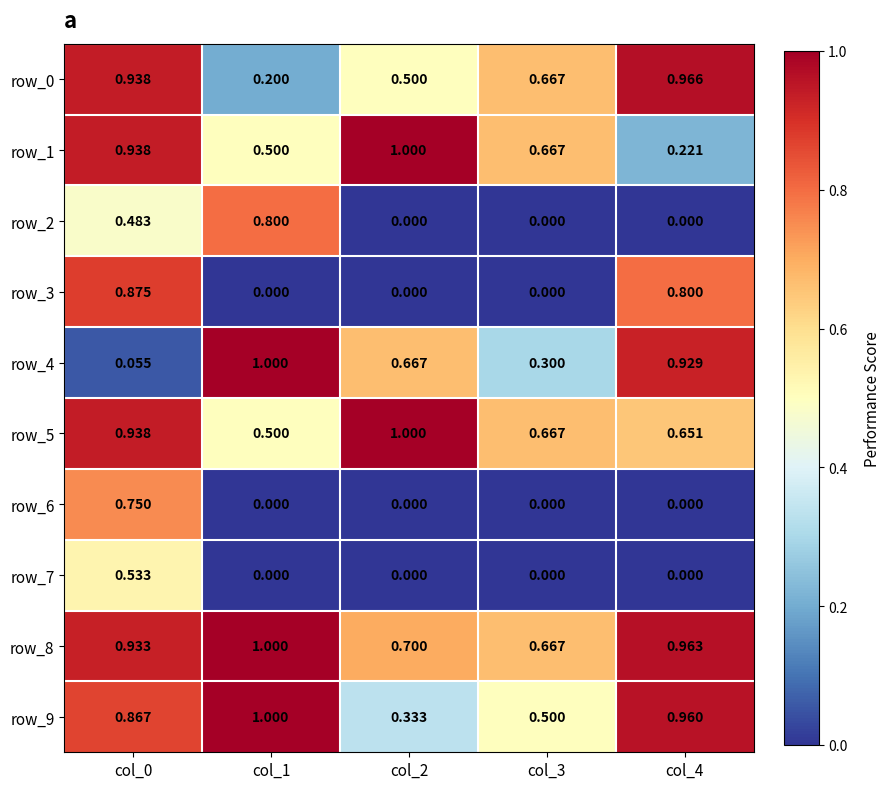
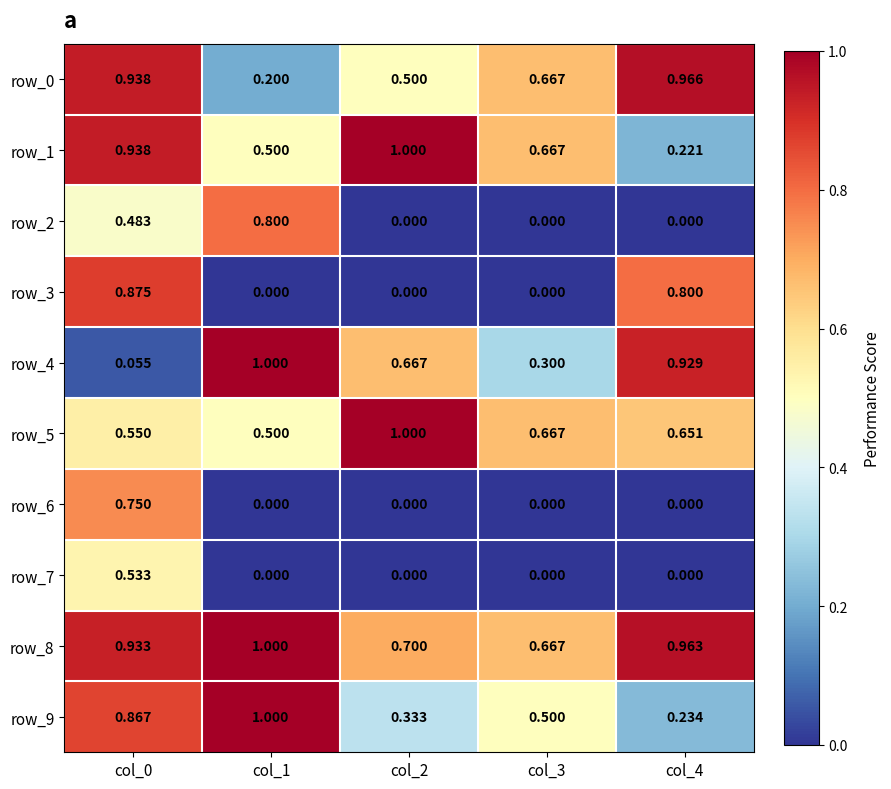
row_5, col_0: 0.938 -> 0.550
row_9, col_4: 0.960 -> 0.234
